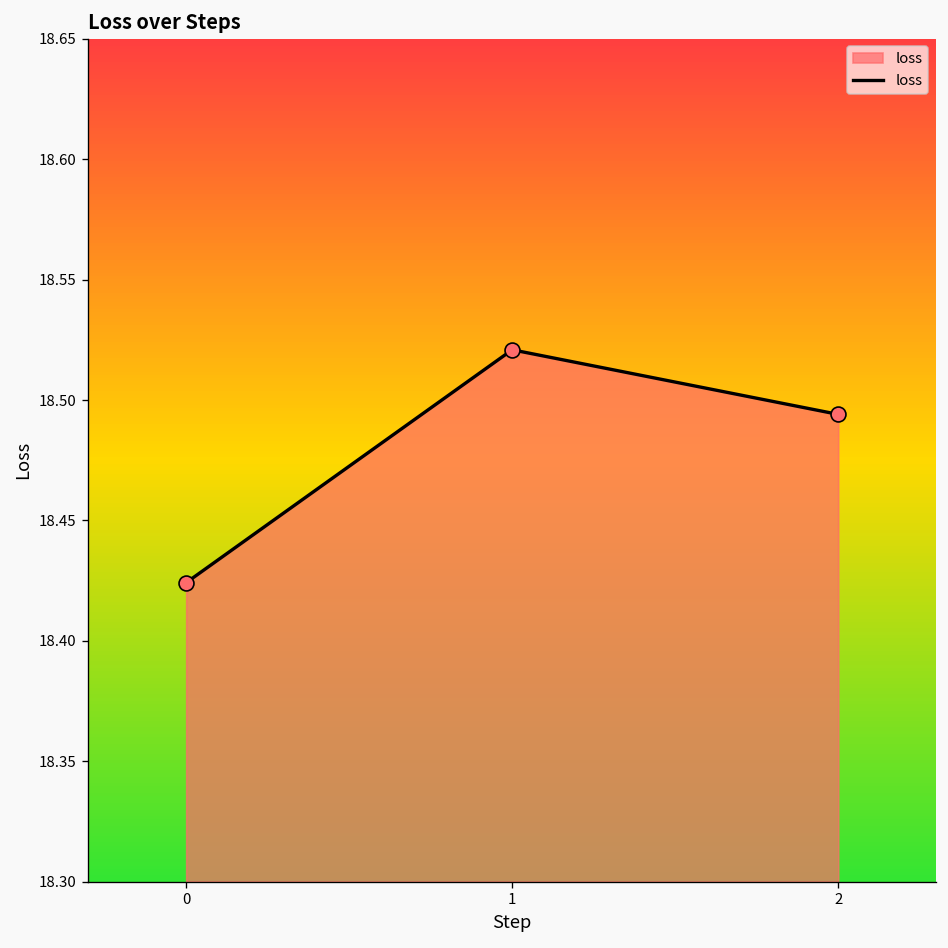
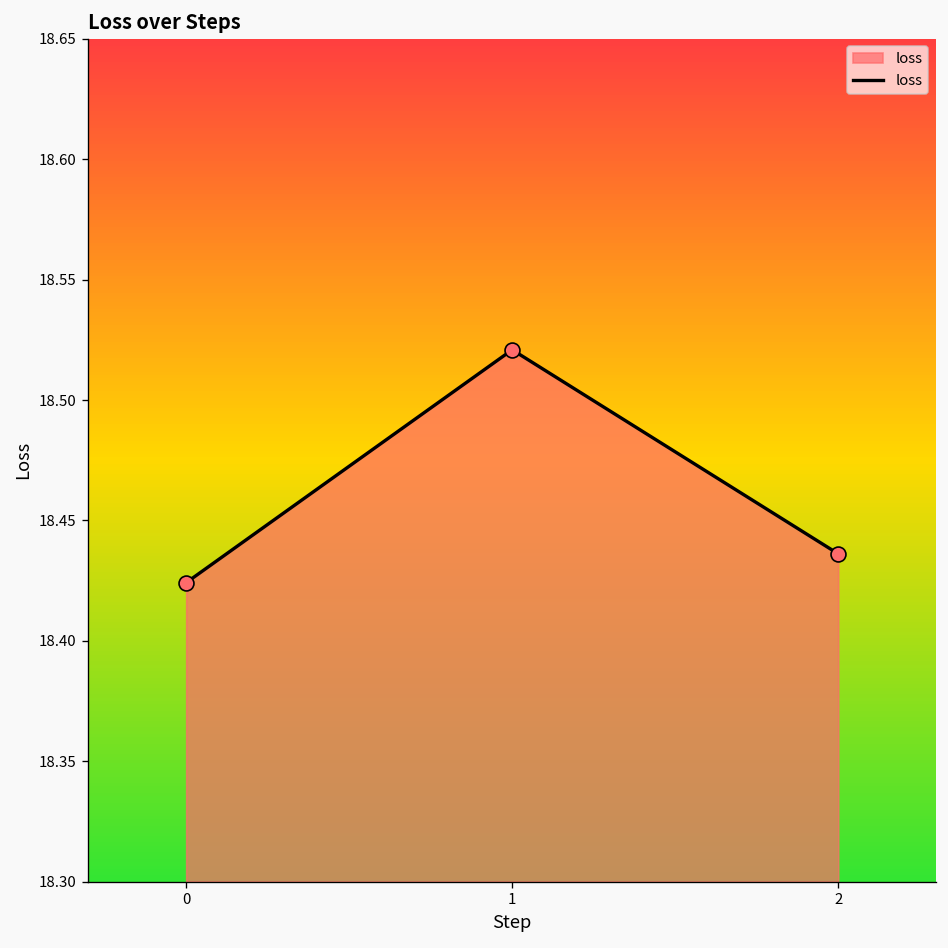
2: 18.494 -> 18.436
